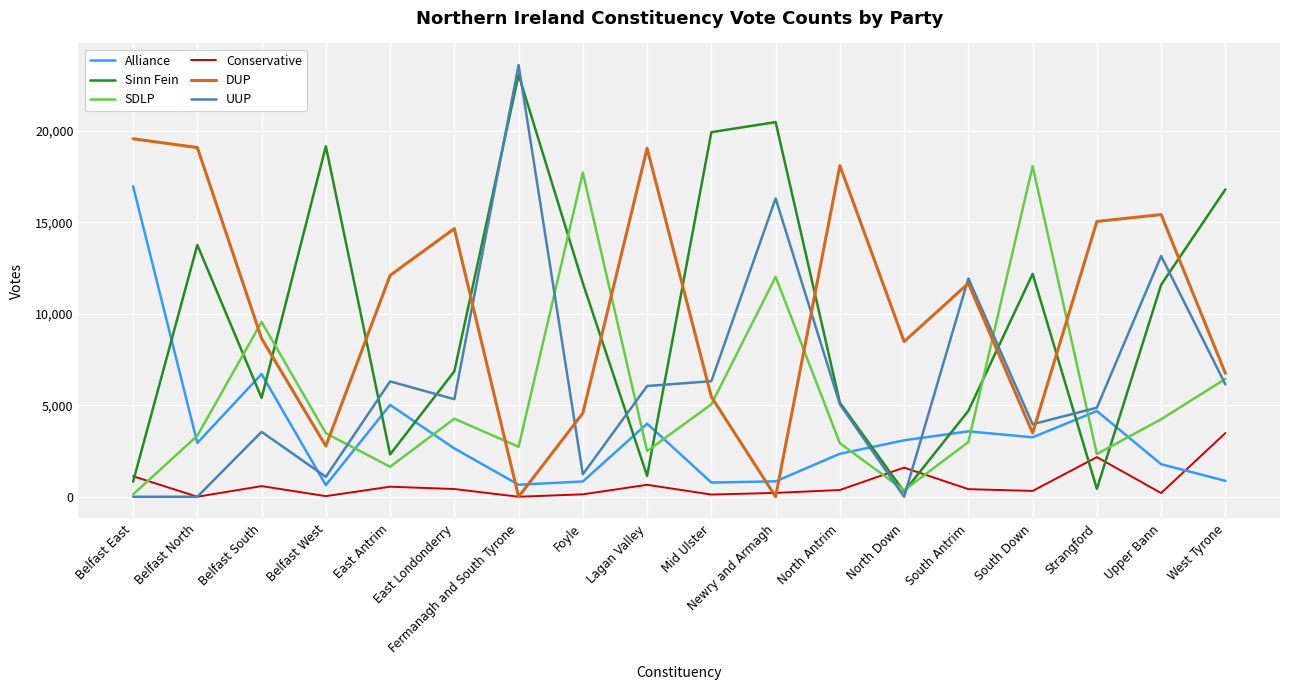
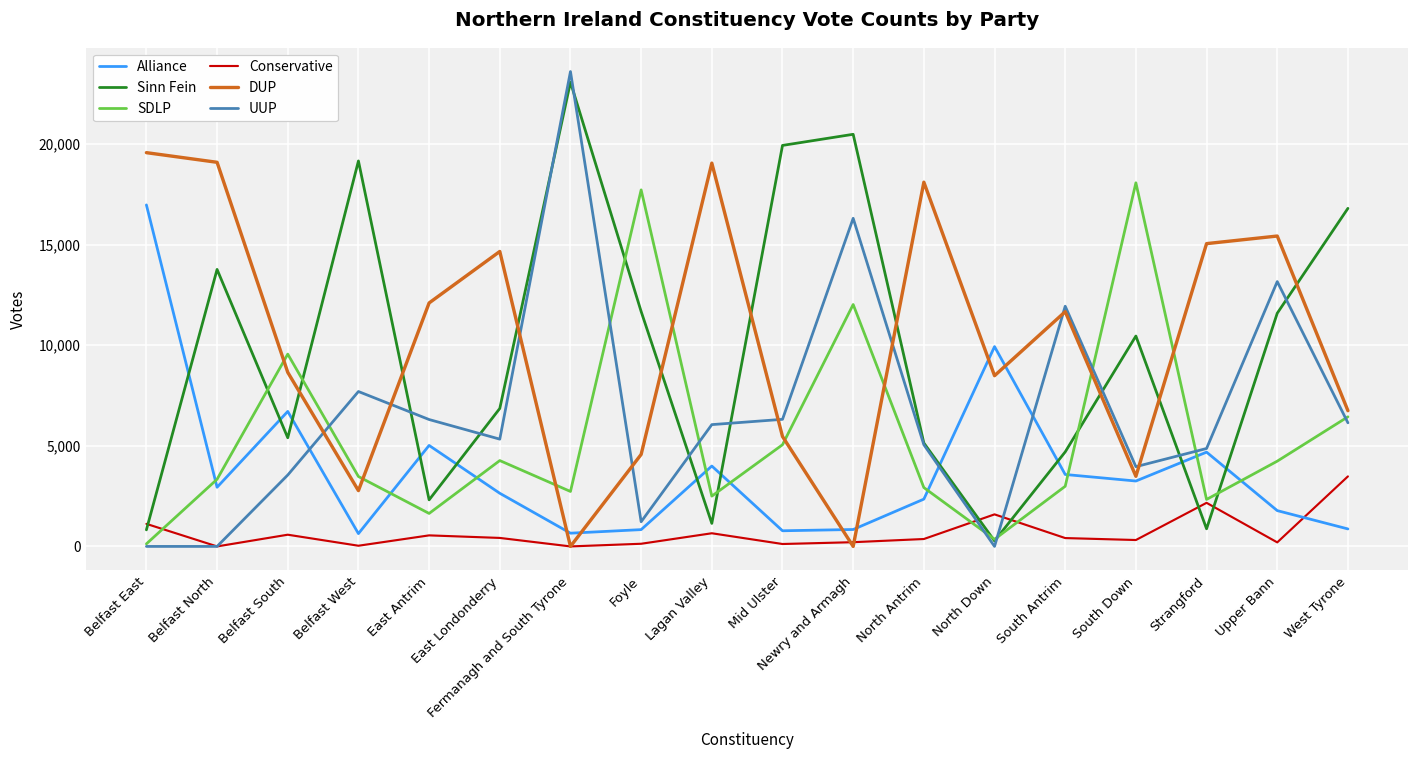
UUP, Belfast West: 1,100 -> 7,700
Alliance, North Down: 3,100 -> 9,900
Sinn Fein, South Down: 12,200 -> 10,500
Sinn Fein, Strangford: 400 -> 900
